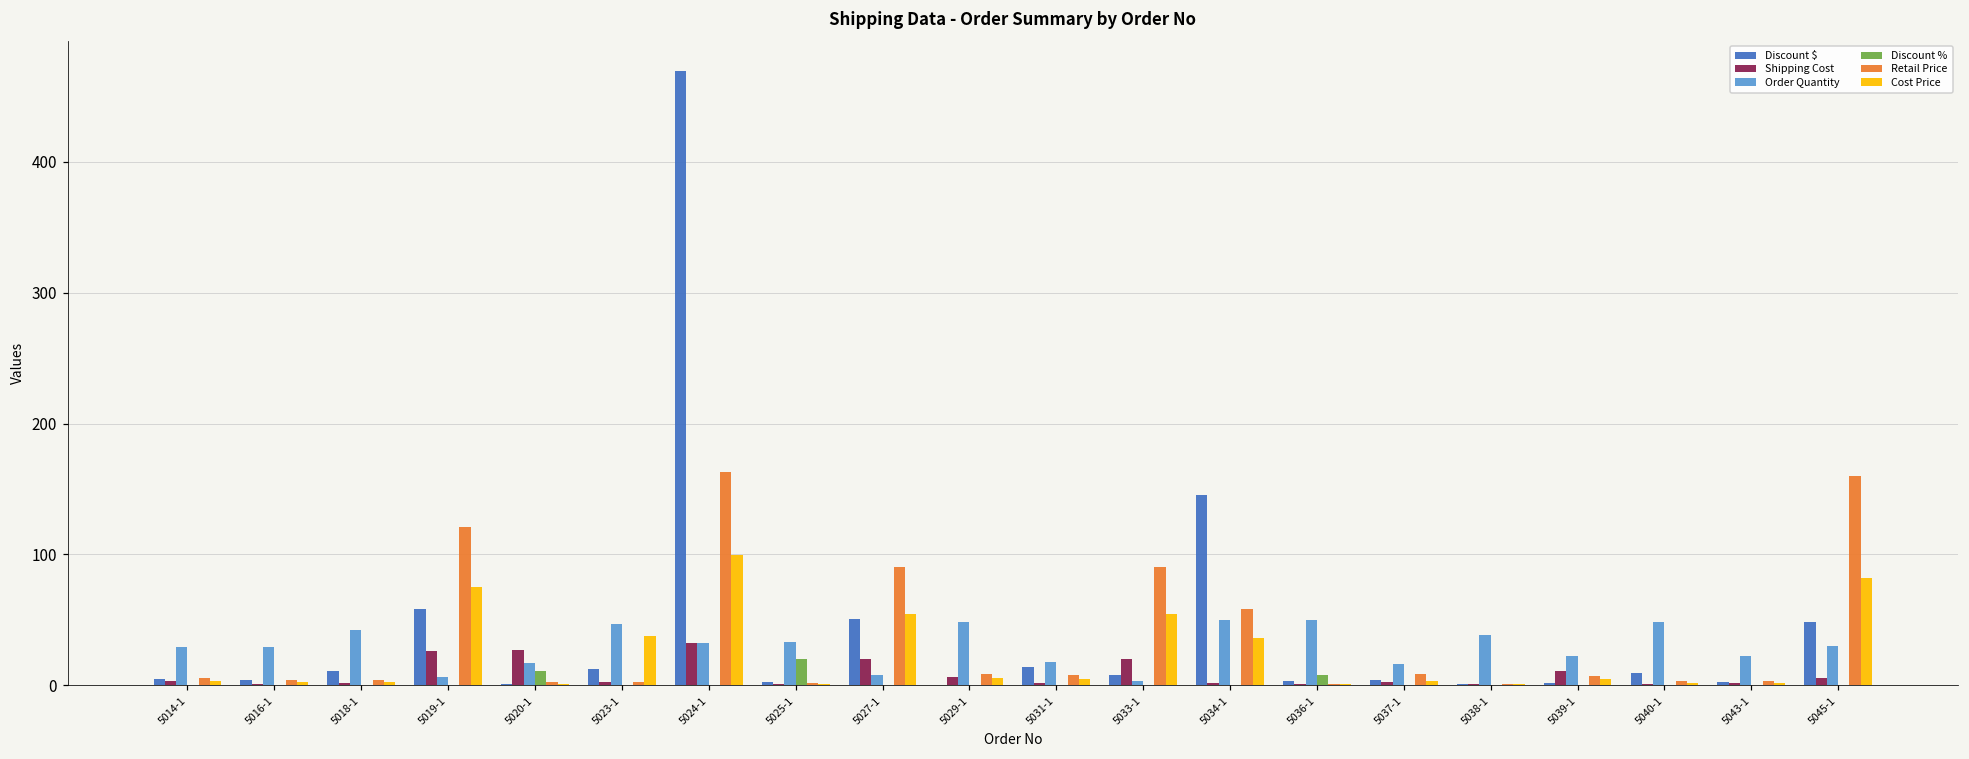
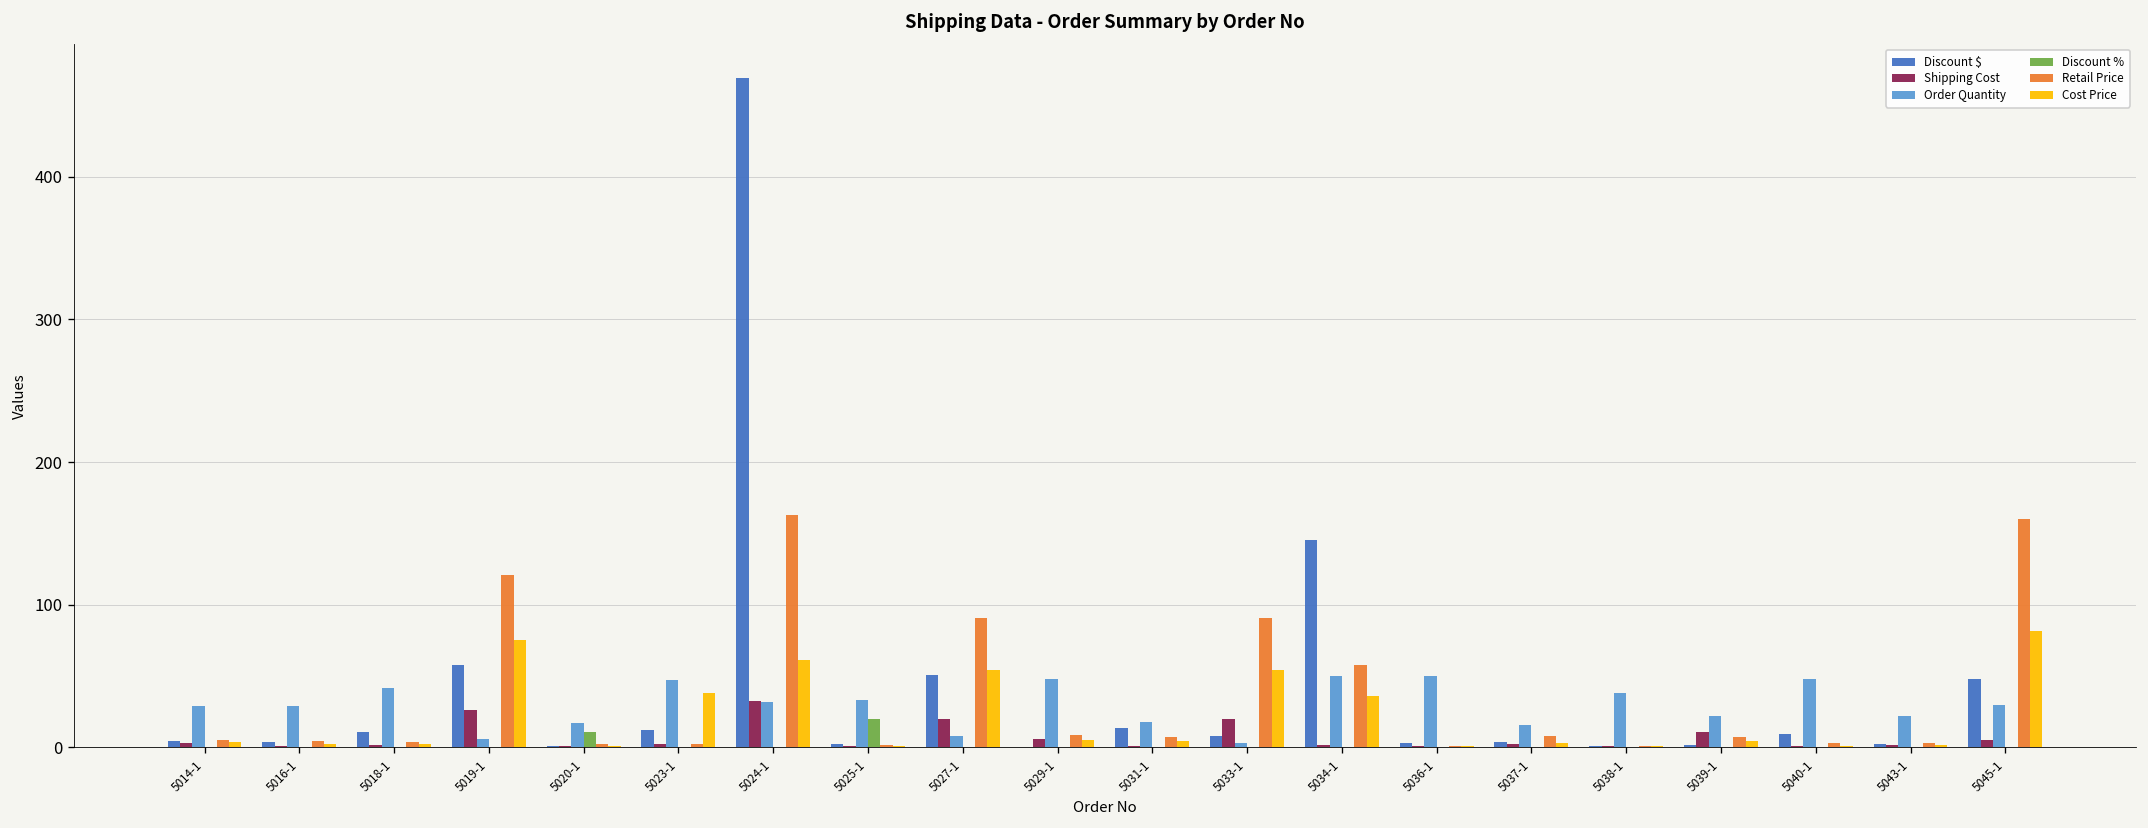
Shipping Cost, 5020-1: 27 -> 1
Cost Price, 5024-1: 99 -> 61
Discount %, 5036-1: 8 -> 0
